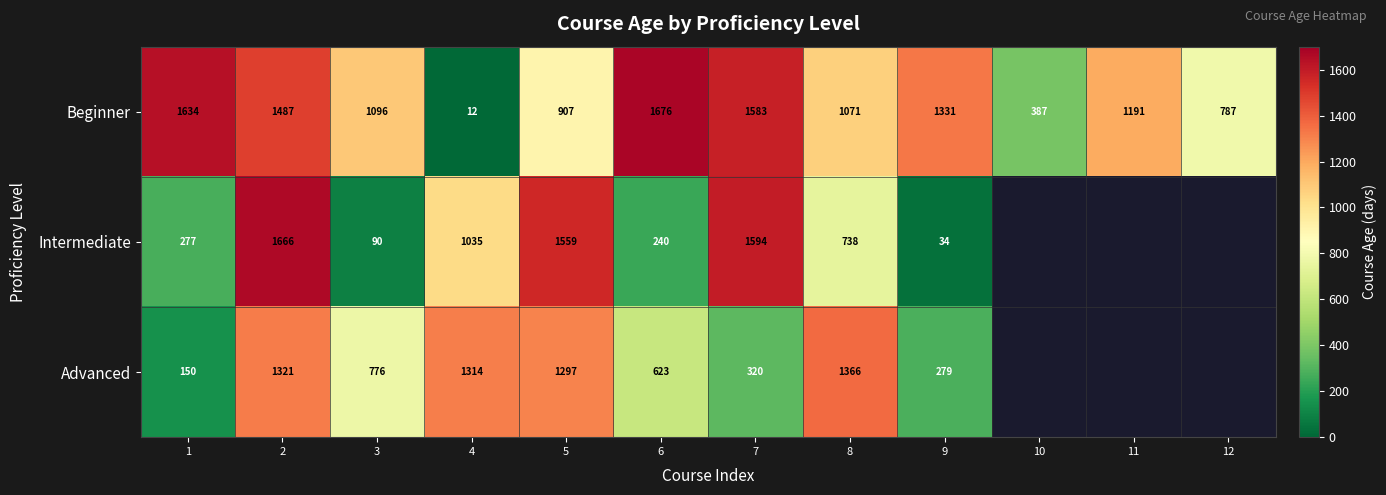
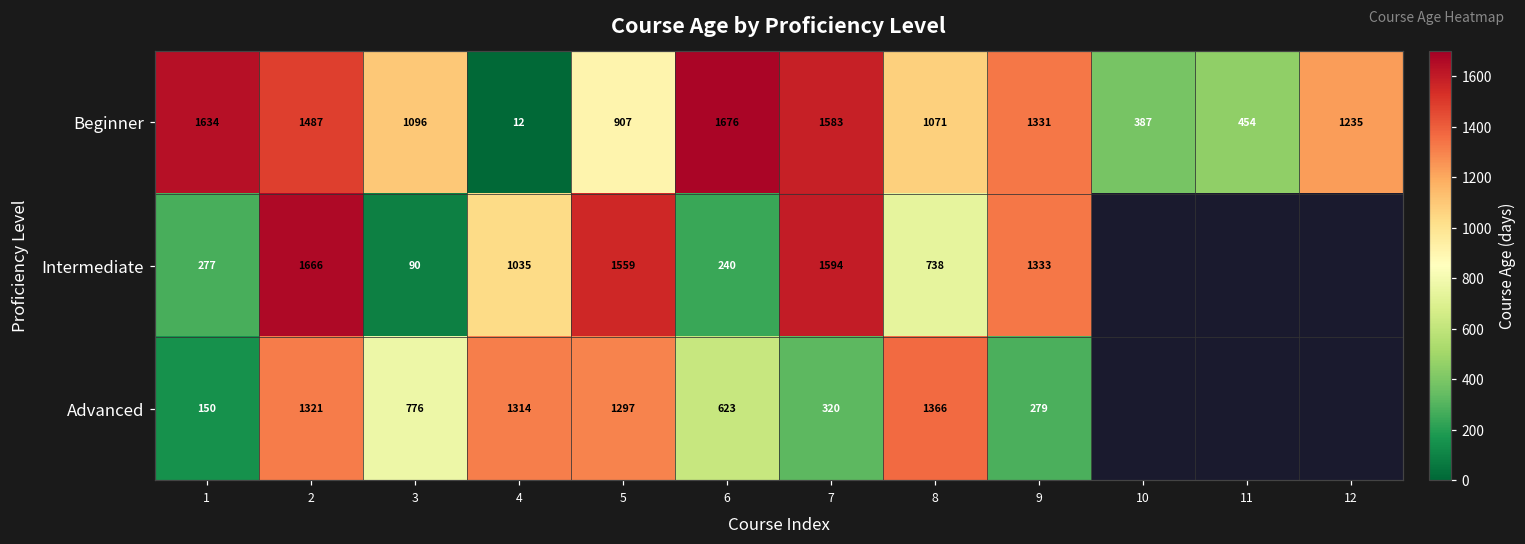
Beginner, 11: 1191 -> 454
Beginner, 12: 787 -> 1235
Intermediate, 9: 34 -> 1333
